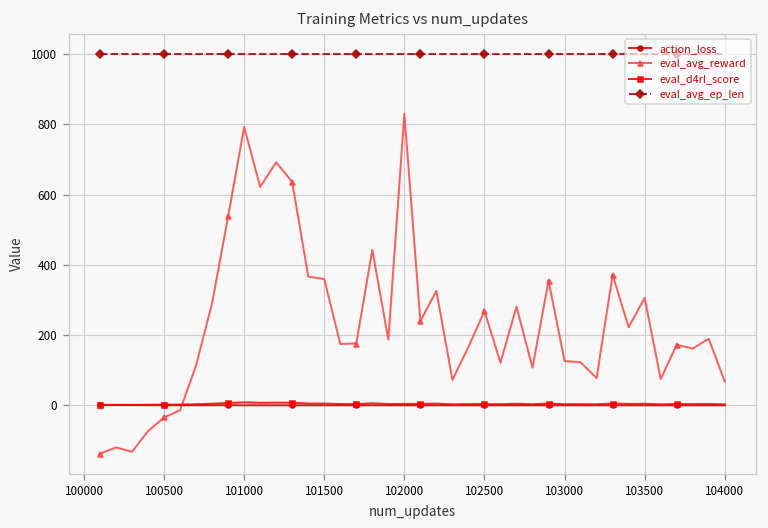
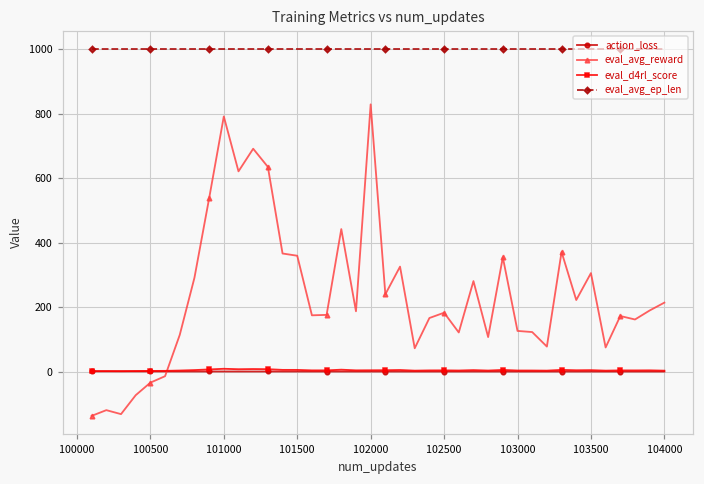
eval_avg_reward, 102500: 270 -> 180
eval_avg_reward, 104000: 70 -> 210
